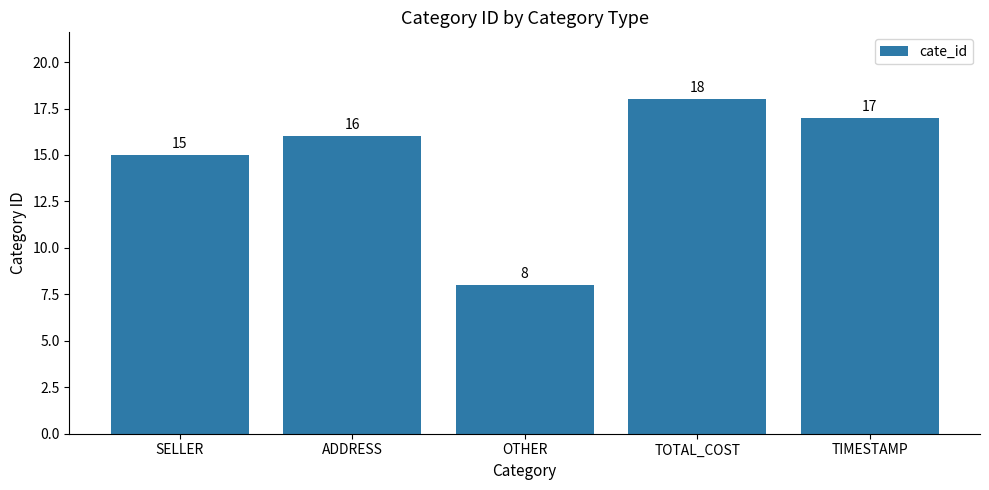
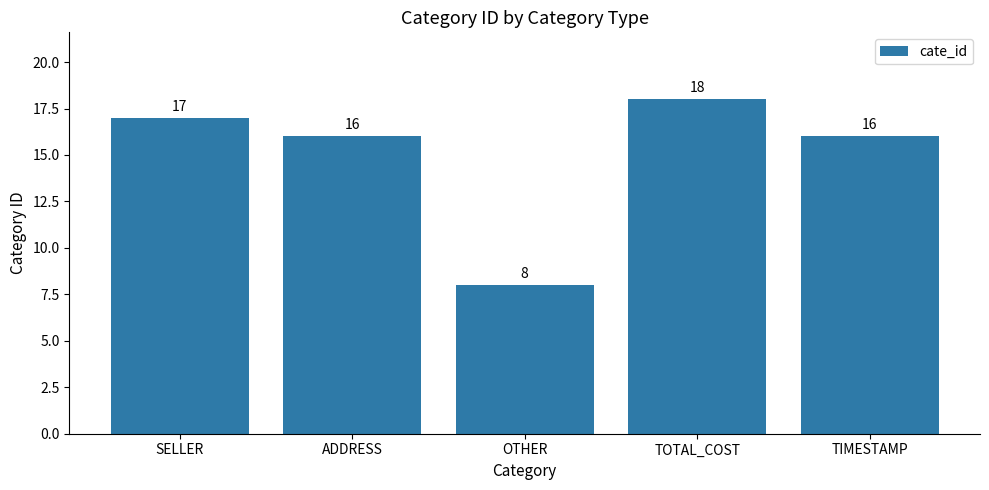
SELLER: 15 -> 17
TIMESTAMP: 17 -> 16
